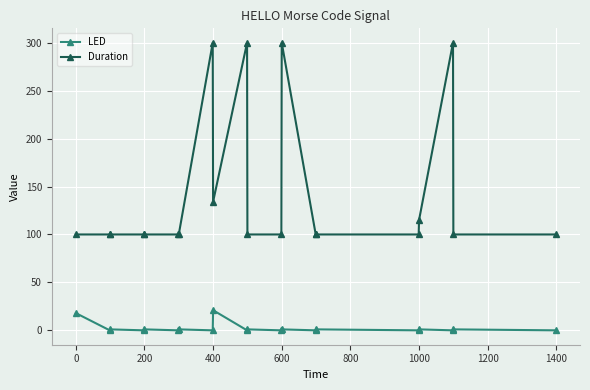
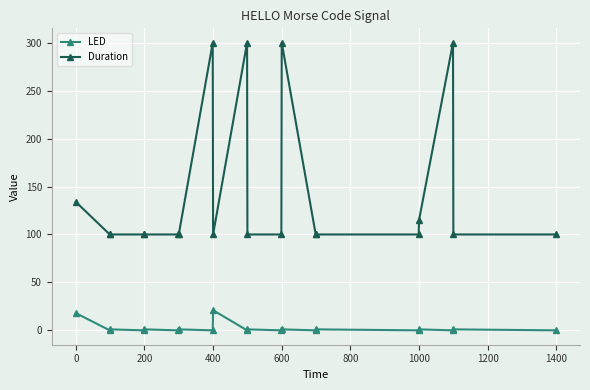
Duration, 0: 100 -> 130
Duration, 400: 130 -> 100
